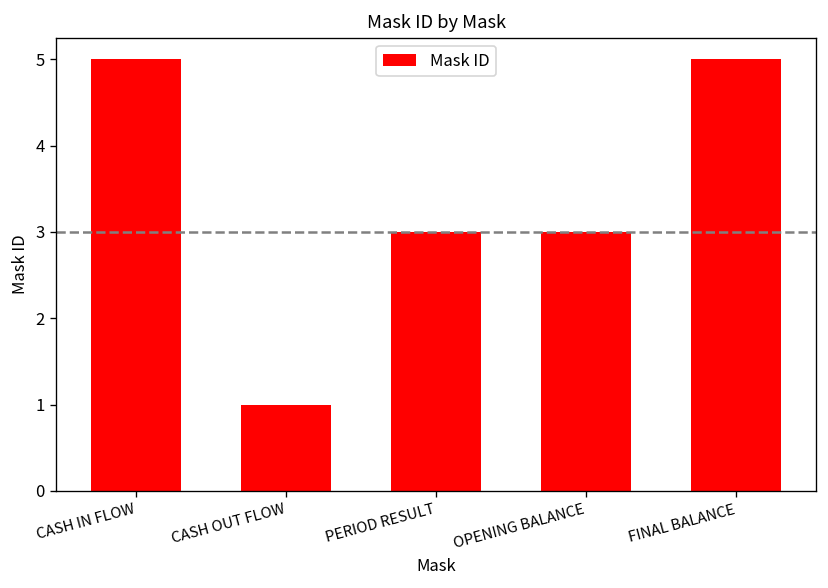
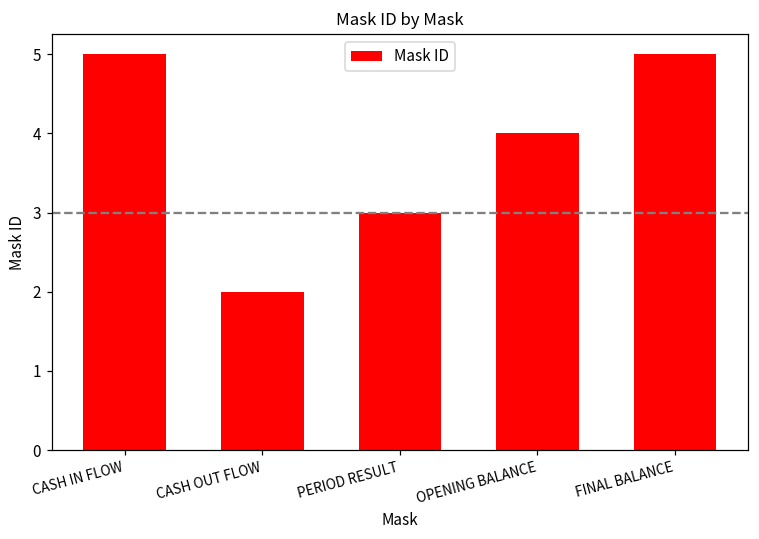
CASH OUT FLOW: 1 -> 2
OPENING BALANCE: 3 -> 4
